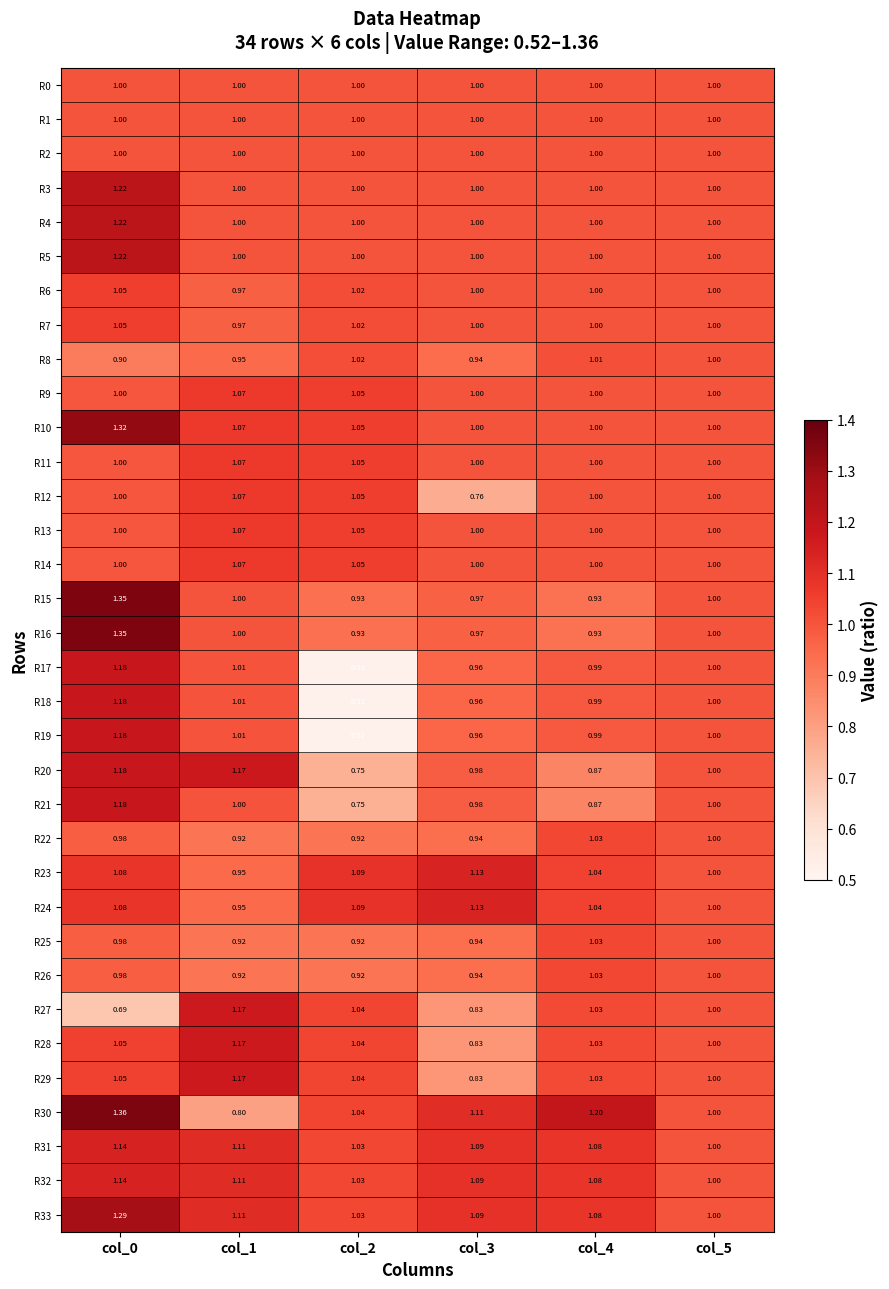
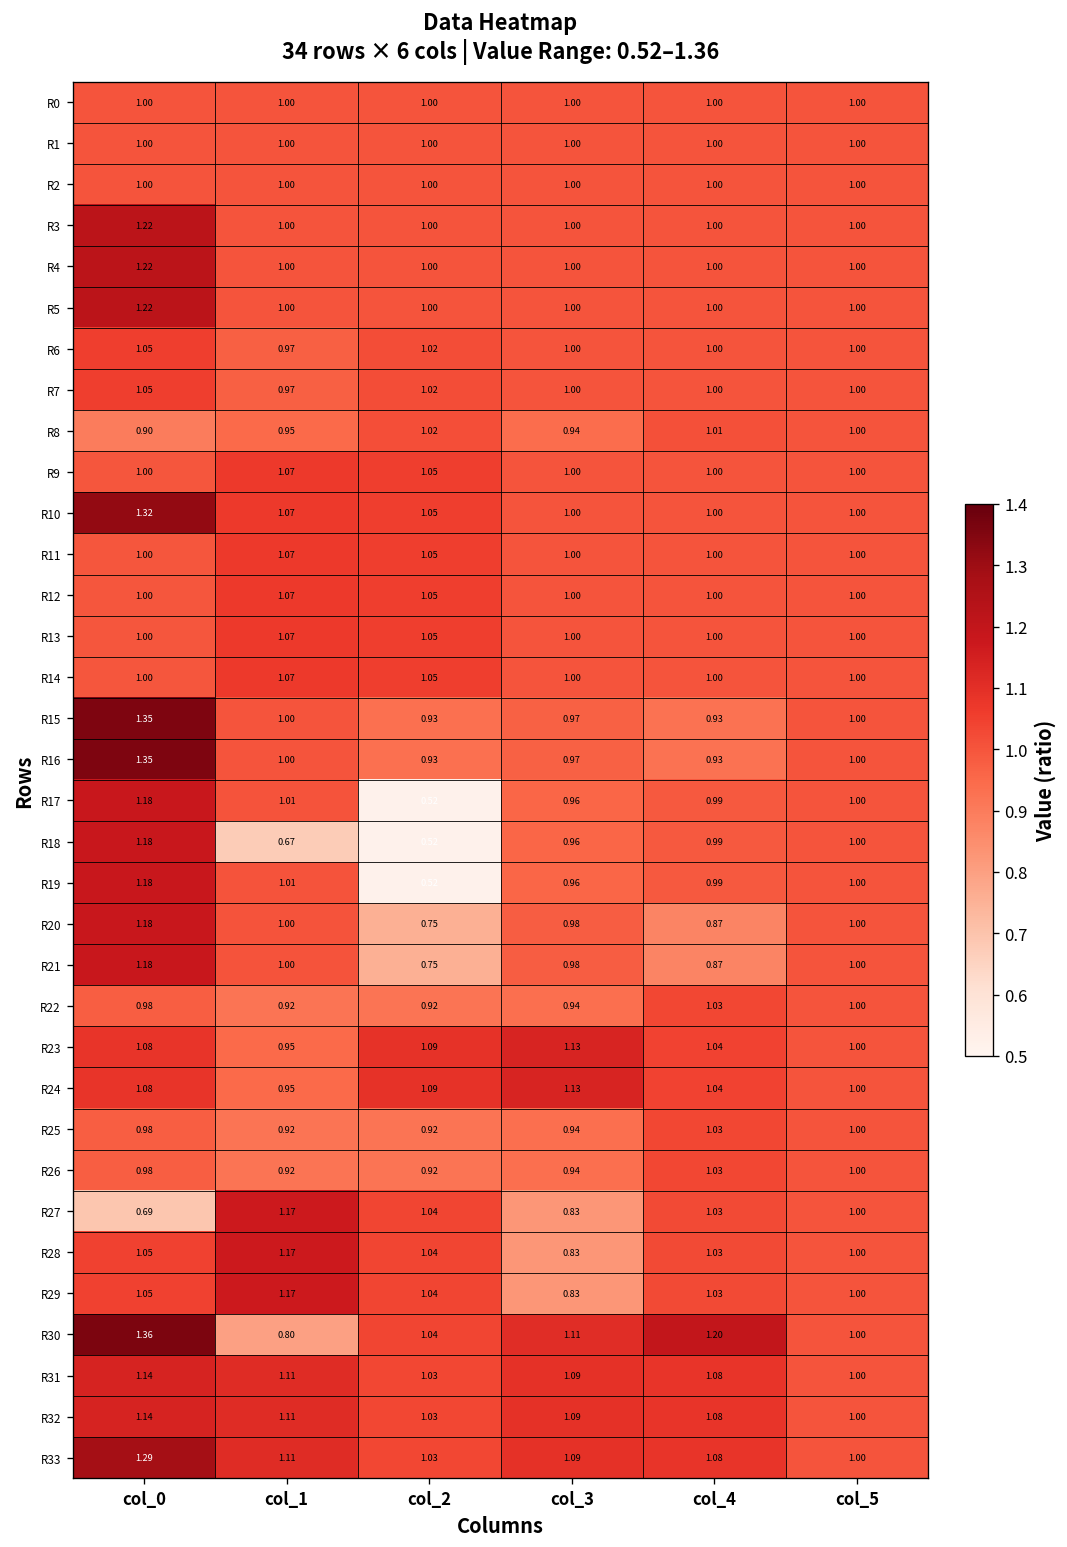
R12, col_3: 0.76 -> 1.00
R18, col_1: 1.01 -> 0.67
R20, col_1: 1.17 -> 1.00
